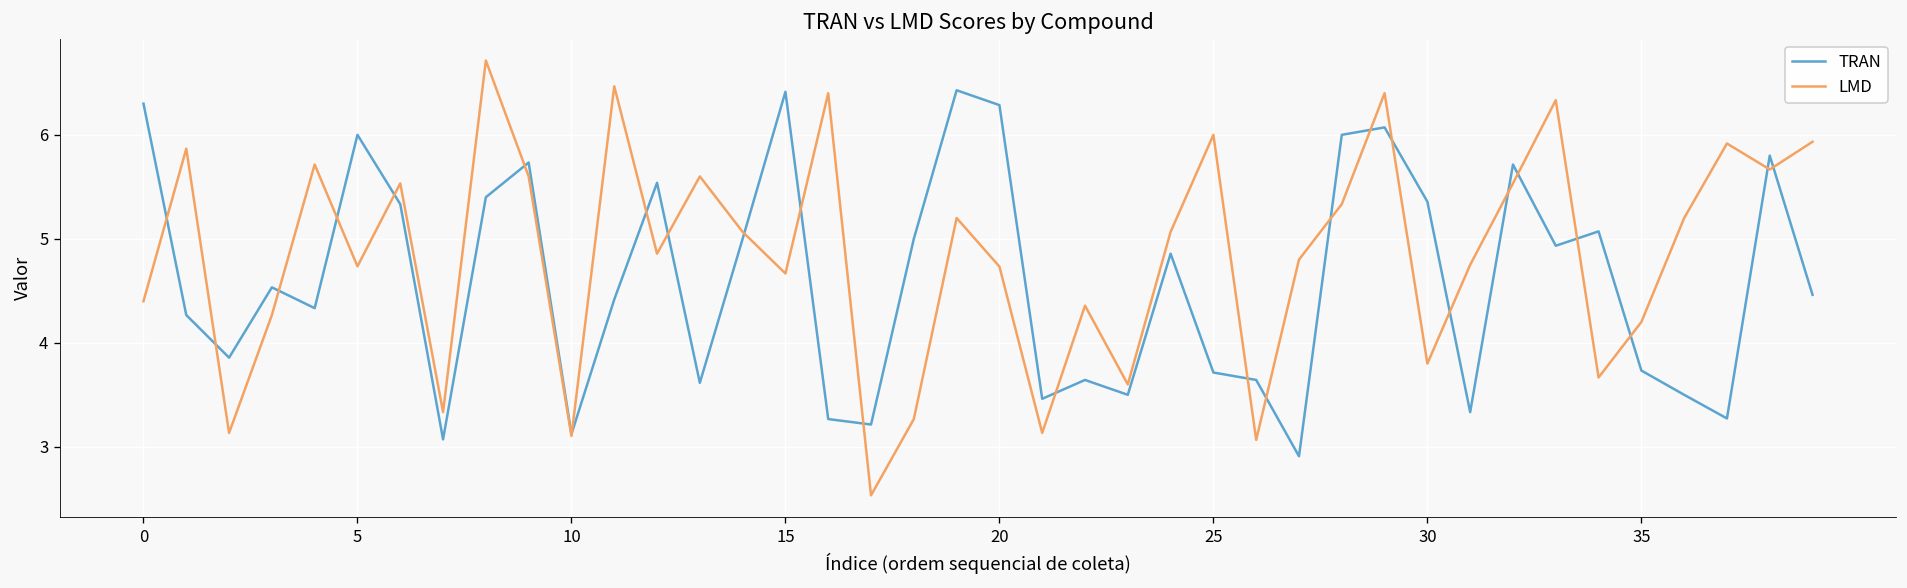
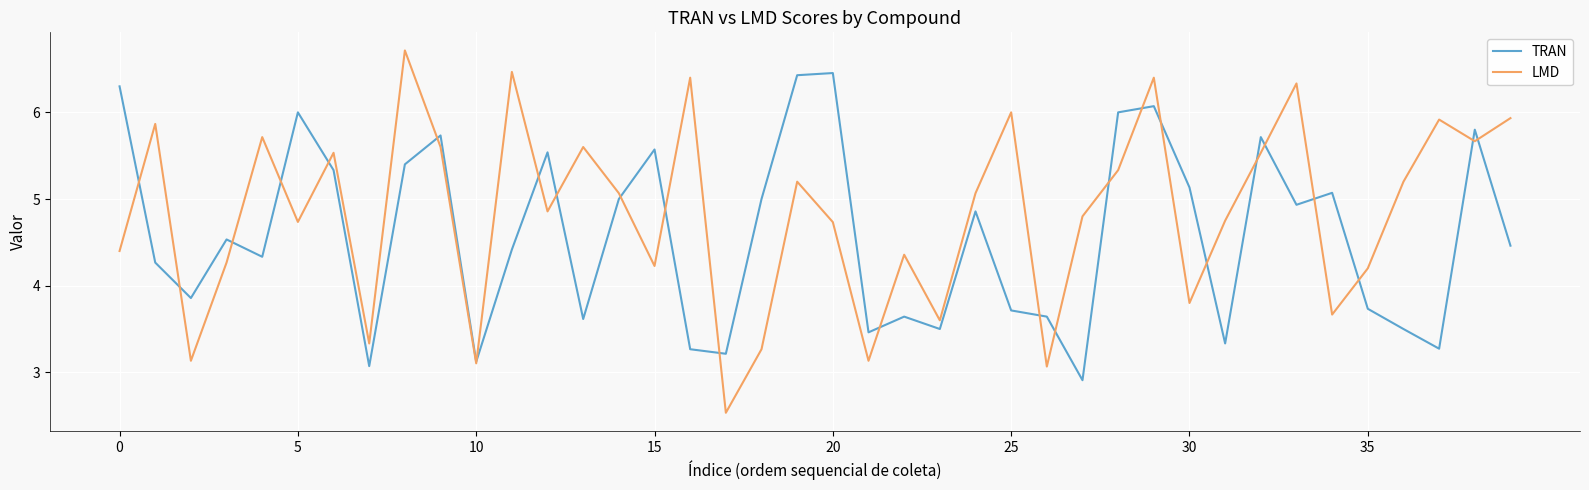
TRAN, 15: 6.4 -> 5.6
LMD, 15: 4.7 -> 4.2
TRAN, 20: 6.3 -> 6.5
TRAN, 30: 5.4 -> 5.1
